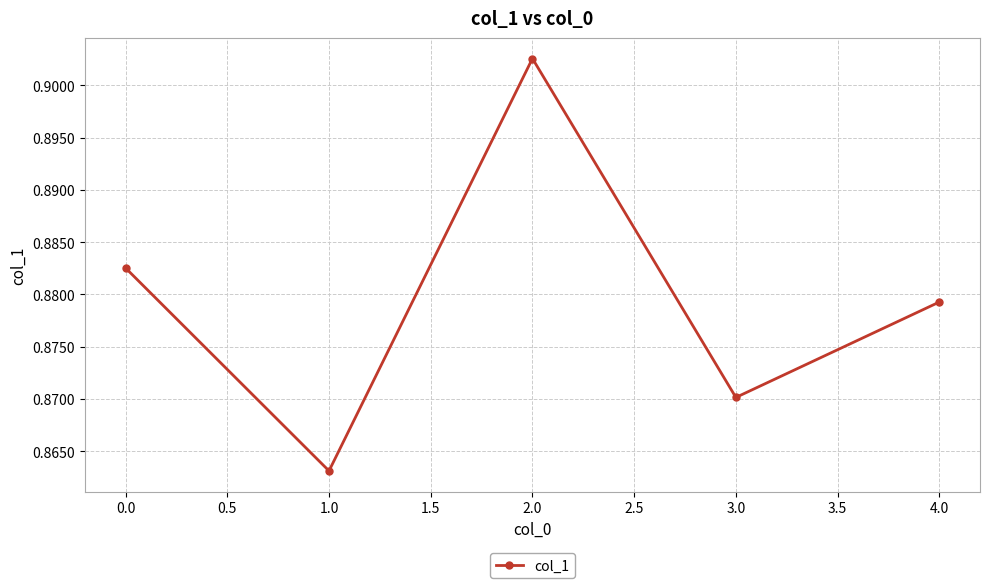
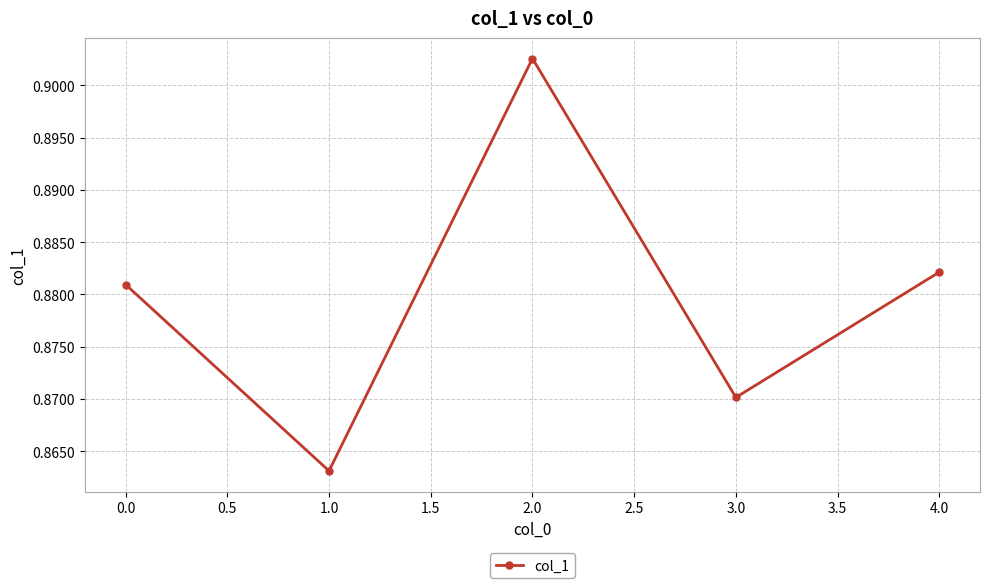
0.0: 0.8825 -> 0.8809
4.0: 0.8793 -> 0.8821
